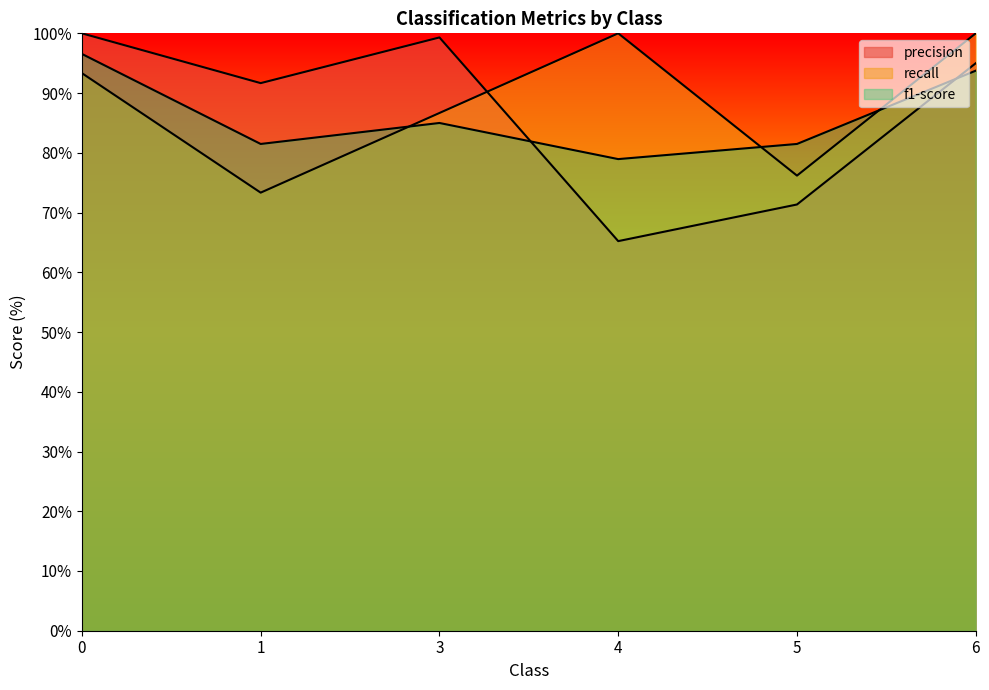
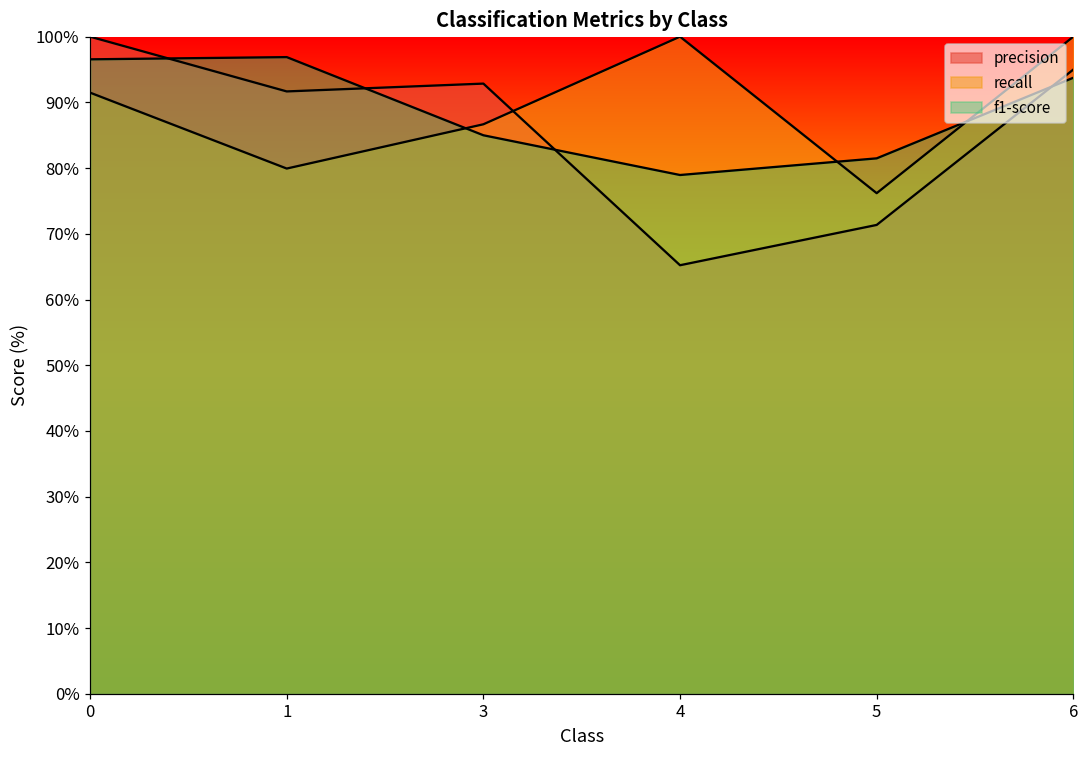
recall, 0: 93% -> 91%
recall, 1: 73% -> 80%
f1-score, 1: 81% -> 97%
precision, 3: 99% -> 93%
